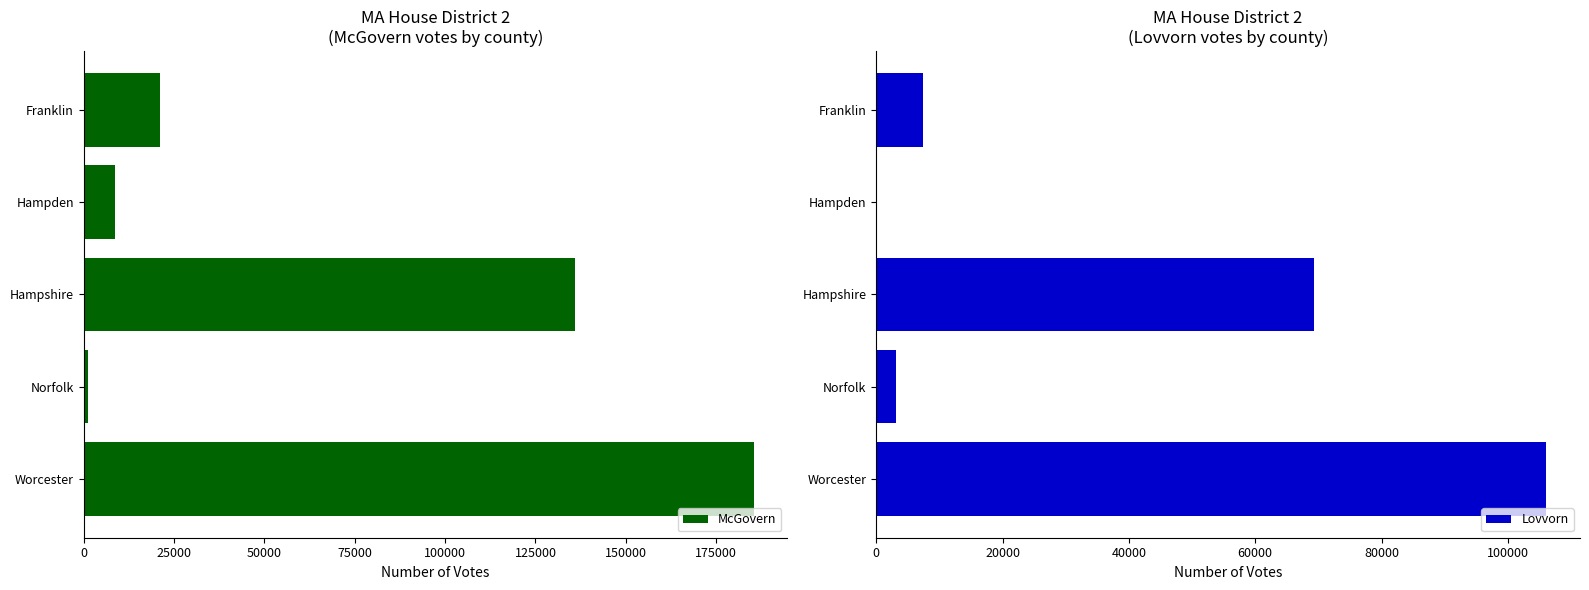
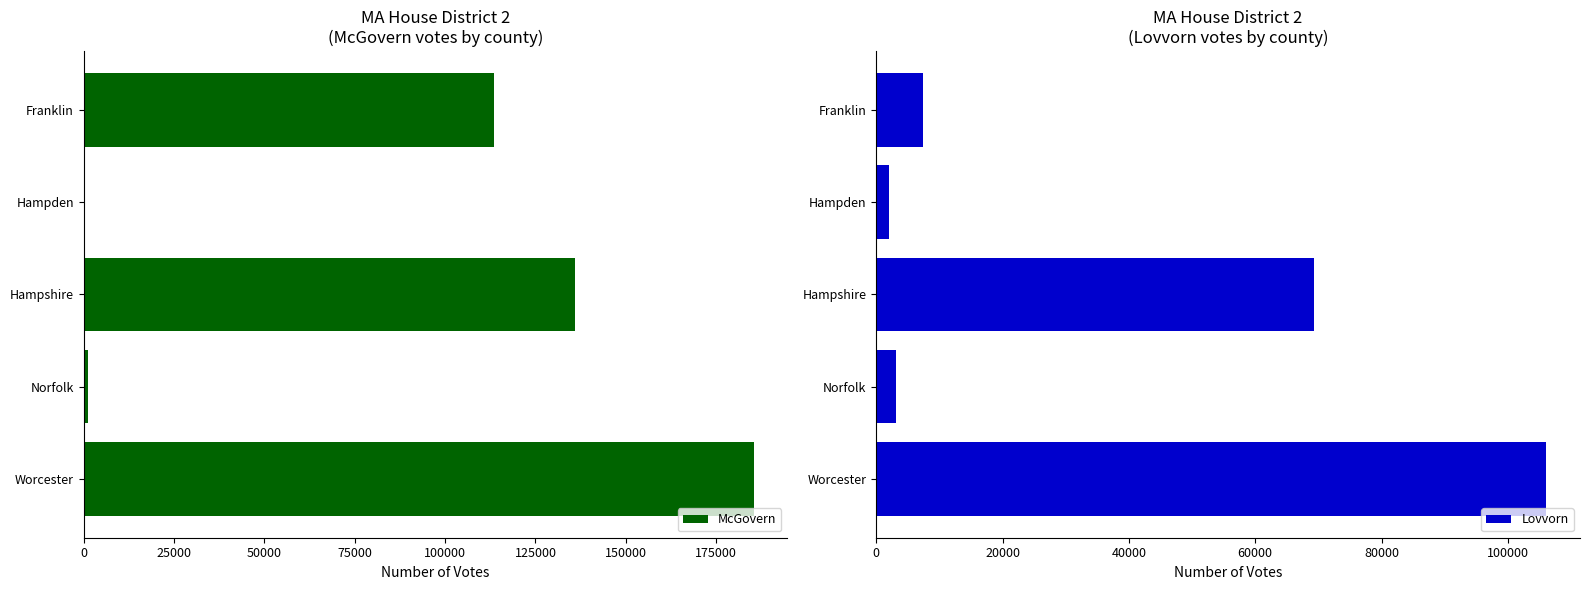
MA House District 2 (McGovern votes by county), Franklin: 21000 -> 114000
MA House District 2 (McGovern votes by county), Hampden: 9000 -> 0
MA House District 2 (Lovvorn votes by county), Hampden: 0 -> 2000
